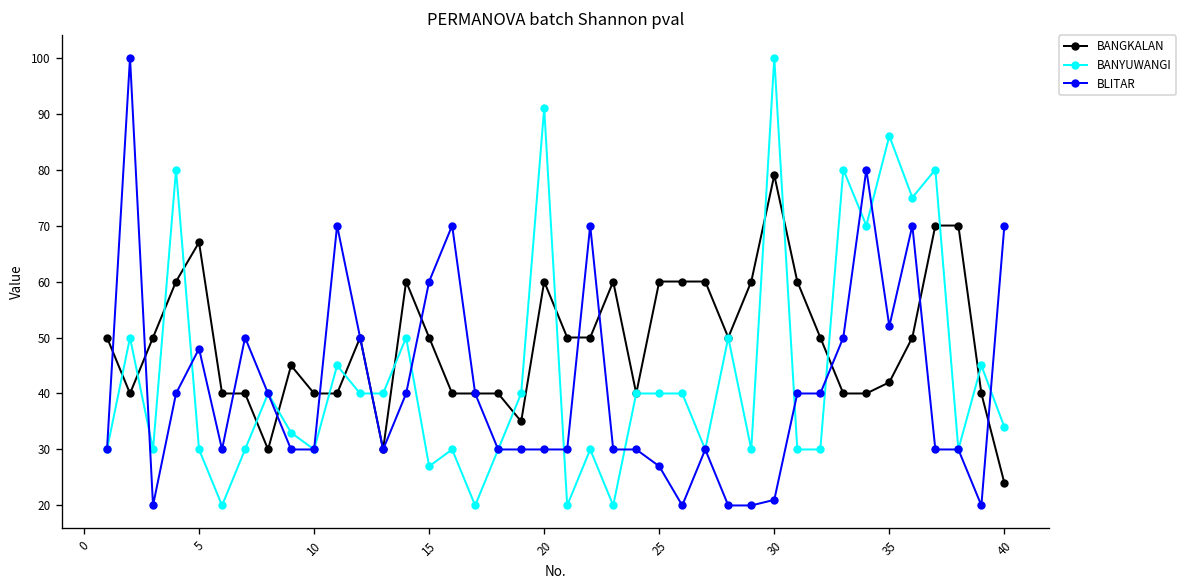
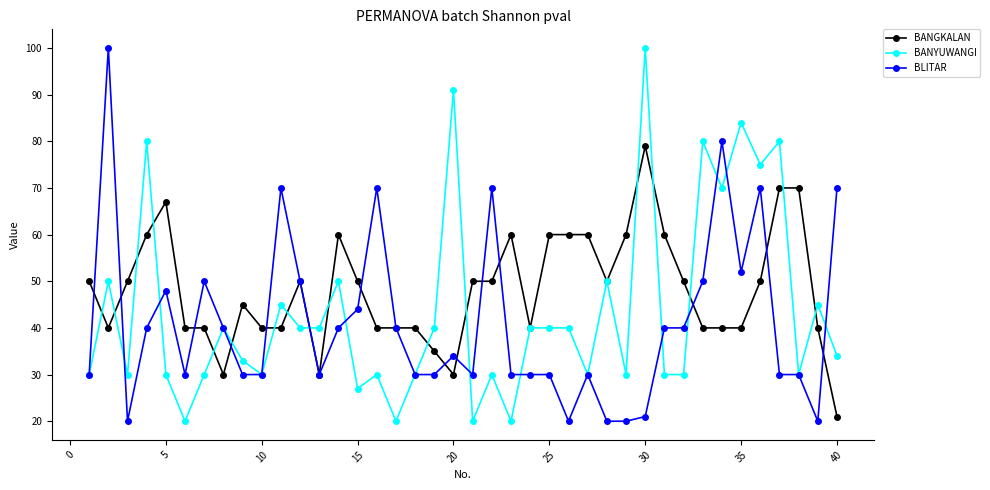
BLITAR, 15: 60 -> 44
BANGKALAN, 20: 60 -> 30
BLITAR, 20: 30 -> 34
BLITAR, 25: 27 -> 30
BANGKALAN, 35: 42 -> 40
BANYUWANGI, 35: 86 -> 84
BANGKALAN, 40: 24 -> 21
